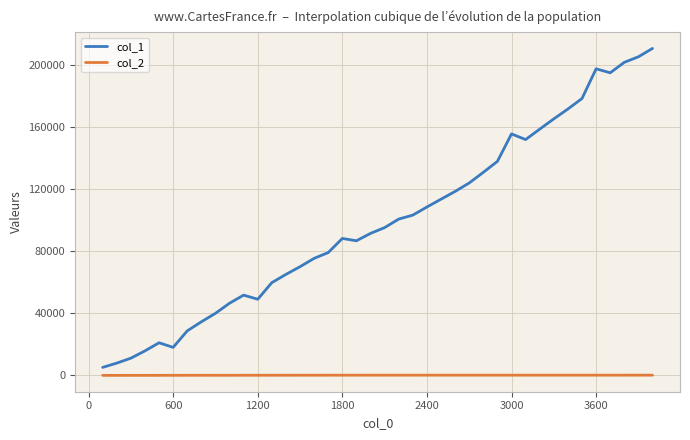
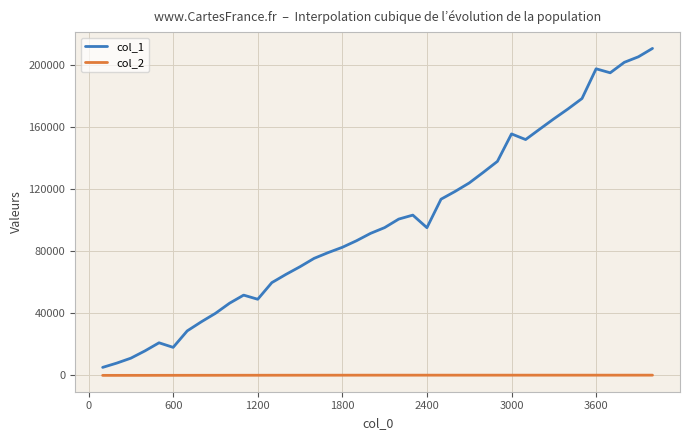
col_1, 1800: 88000 -> 82000
col_1, 2400: 108000 -> 95000
